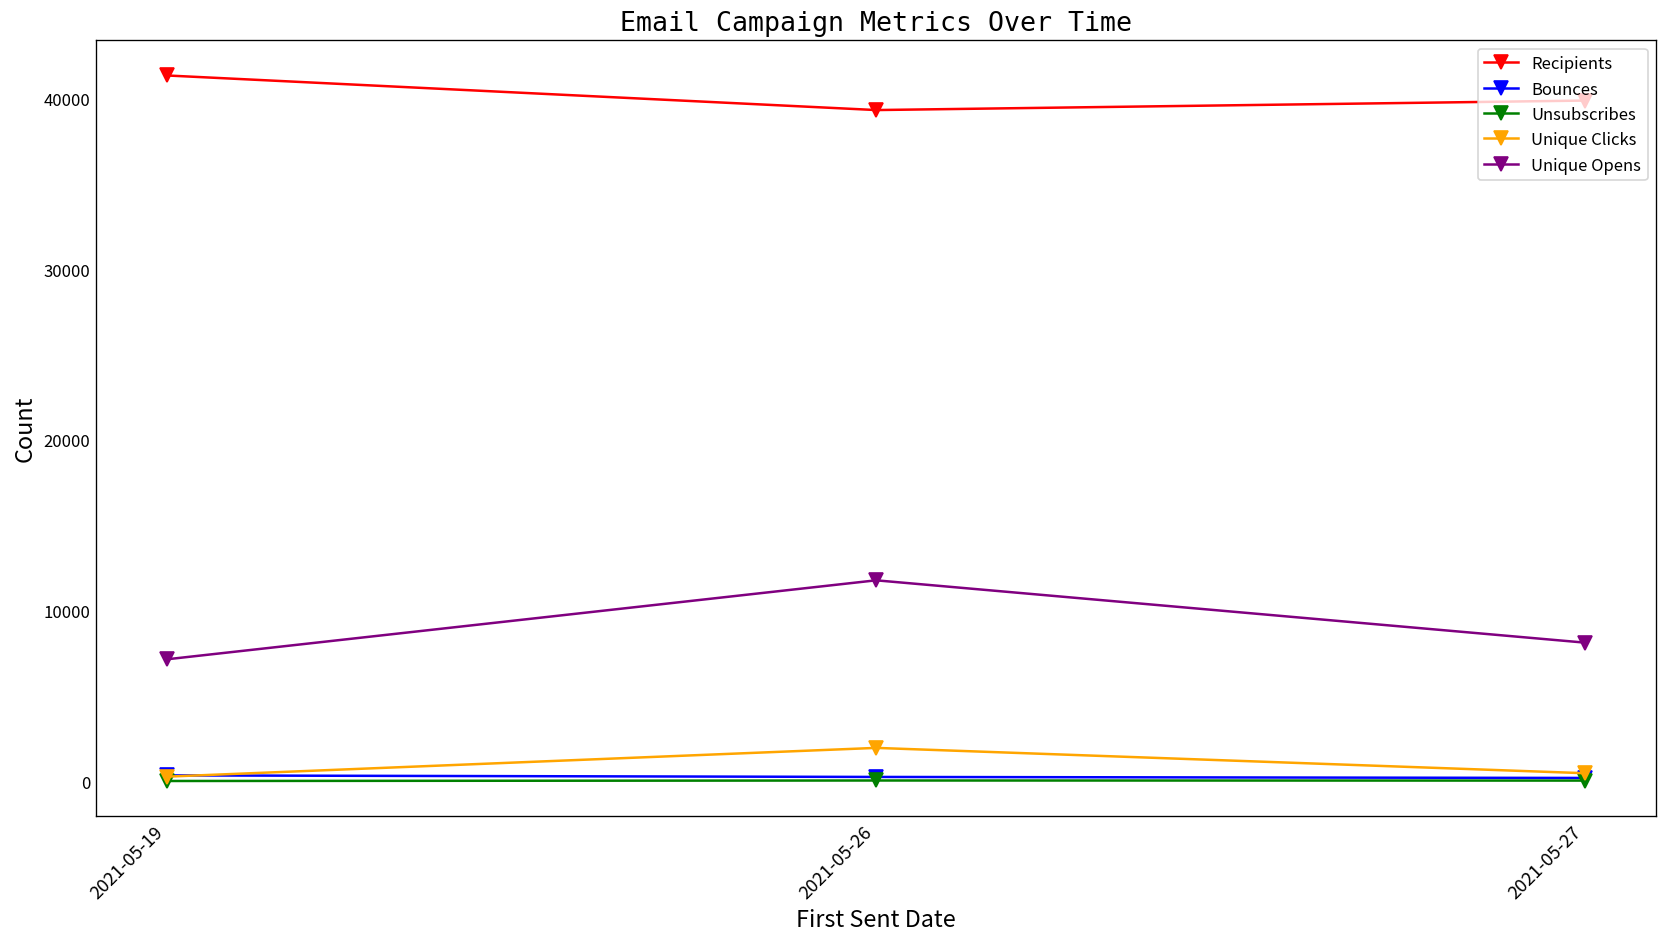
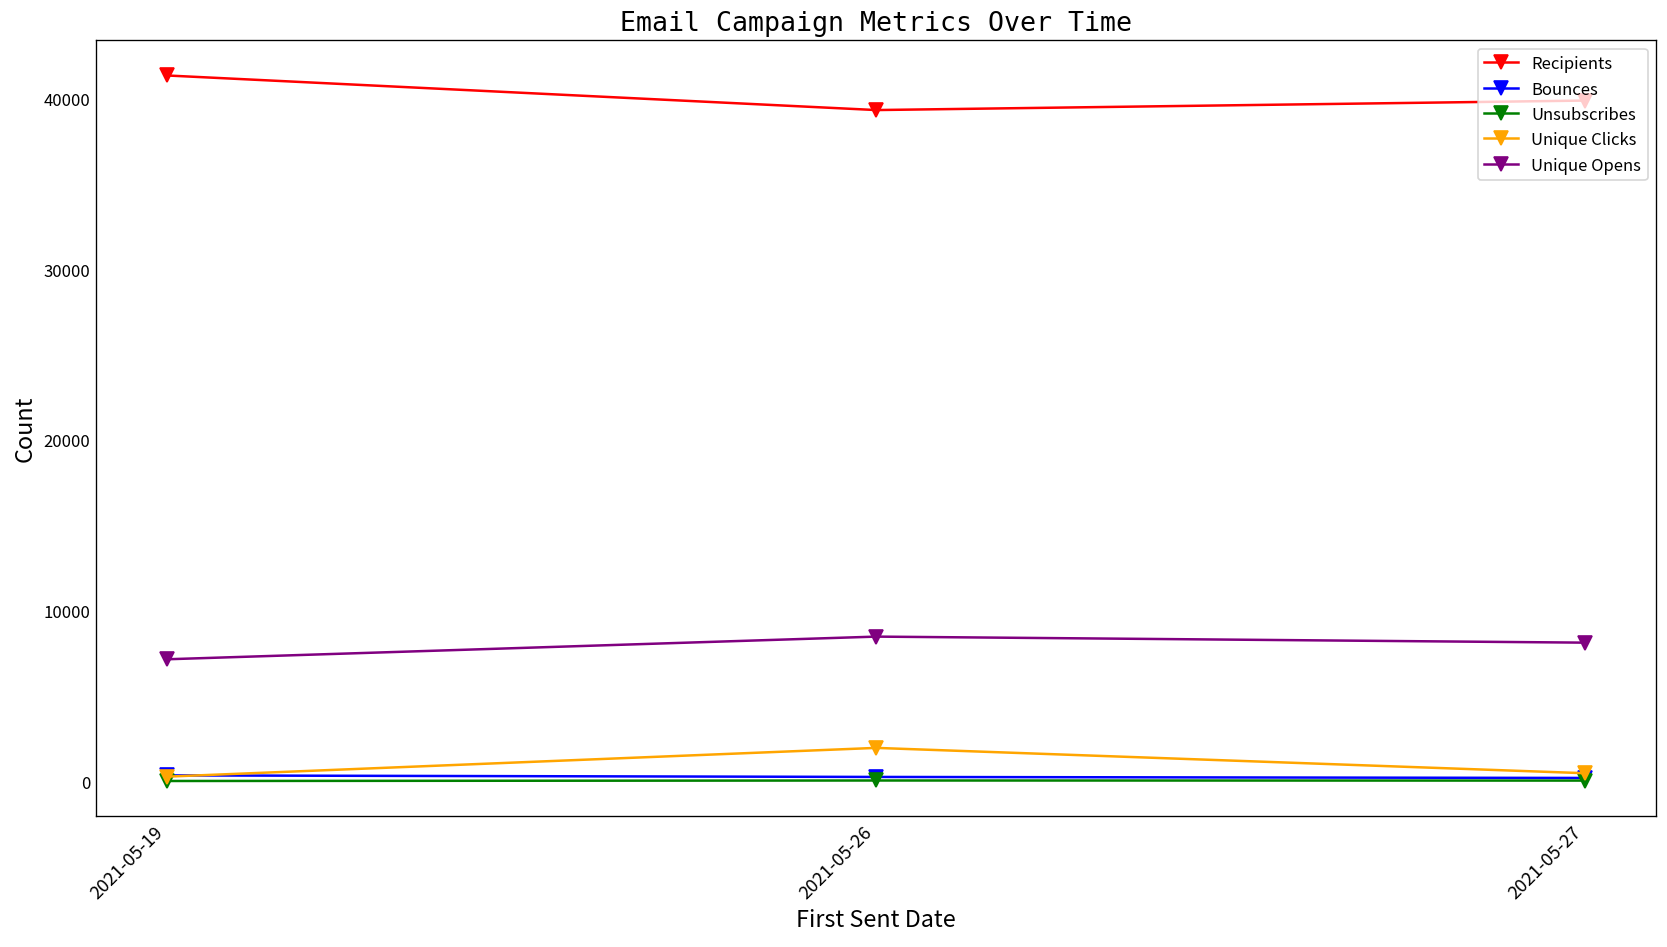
Unique Opens, 2021-05-26: 11800 -> 8500
